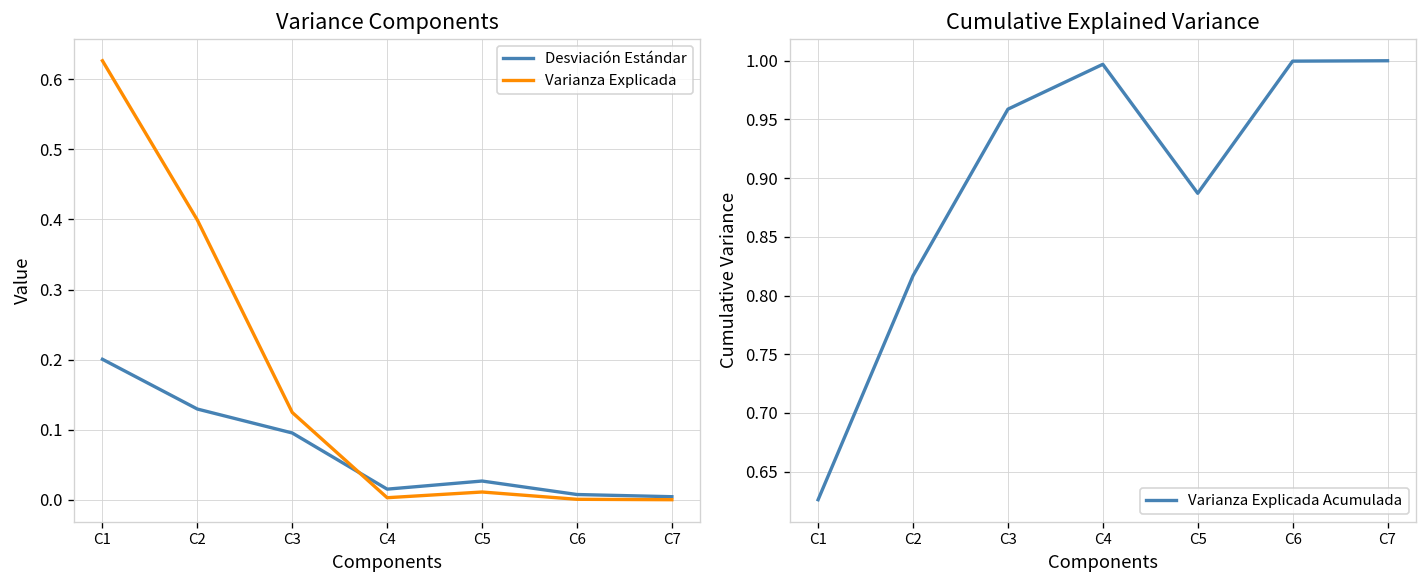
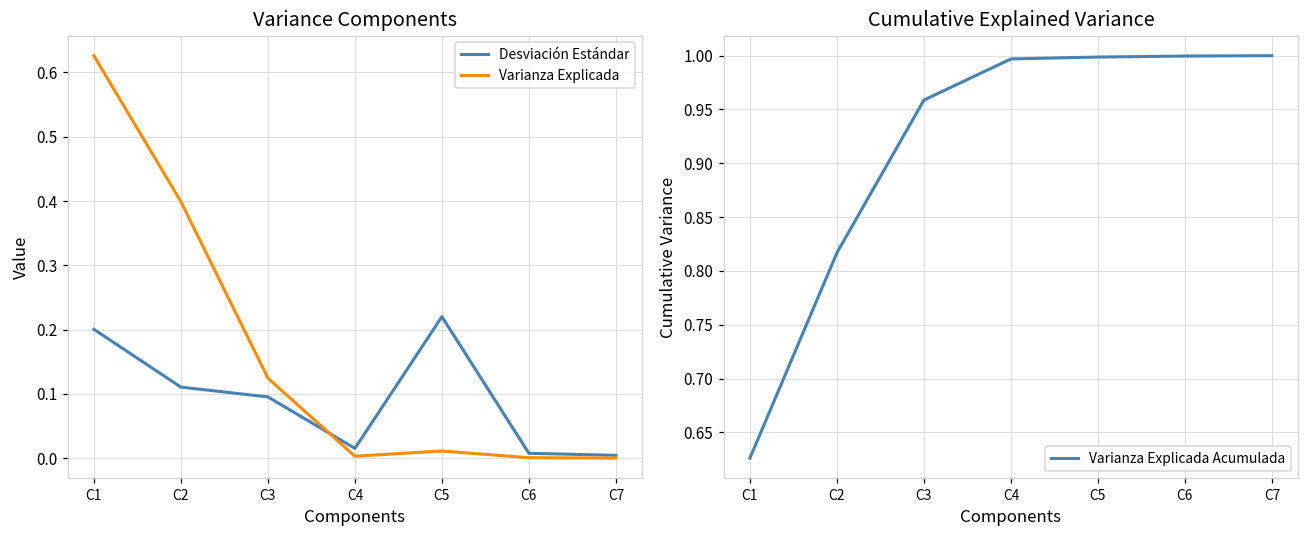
Variance Components, Desviación Estándar, C2: 0.13 -> 0.11
Variance Components, Desviación Estándar, C5: 0.03 -> 0.22
Cumulative Explained Variance, C5: 0.89 -> 1.00
